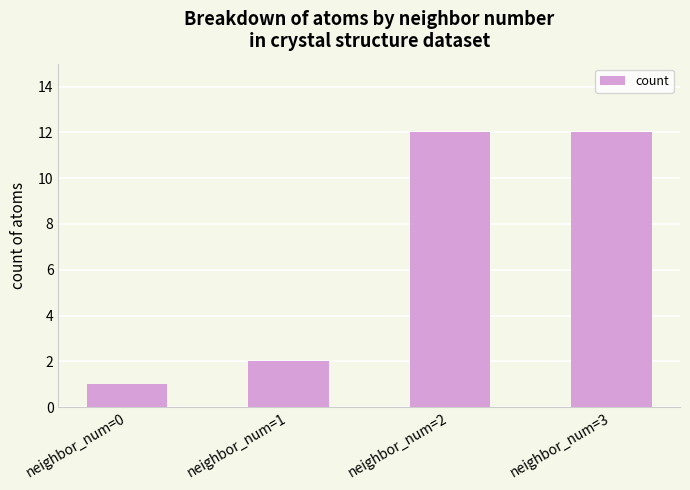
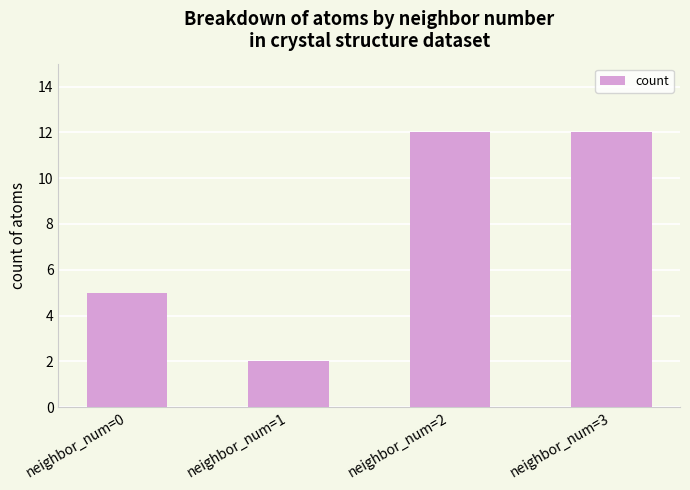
neighbor_num=0: 1 -> 5
